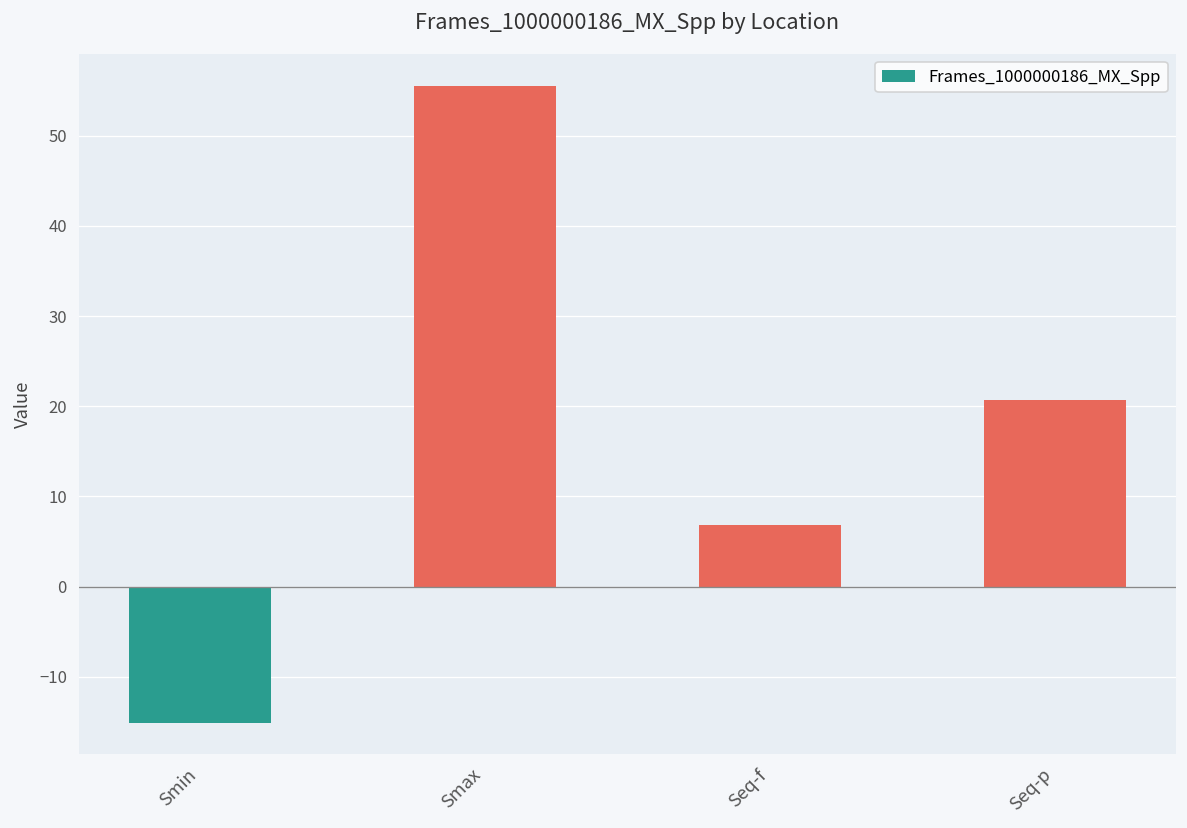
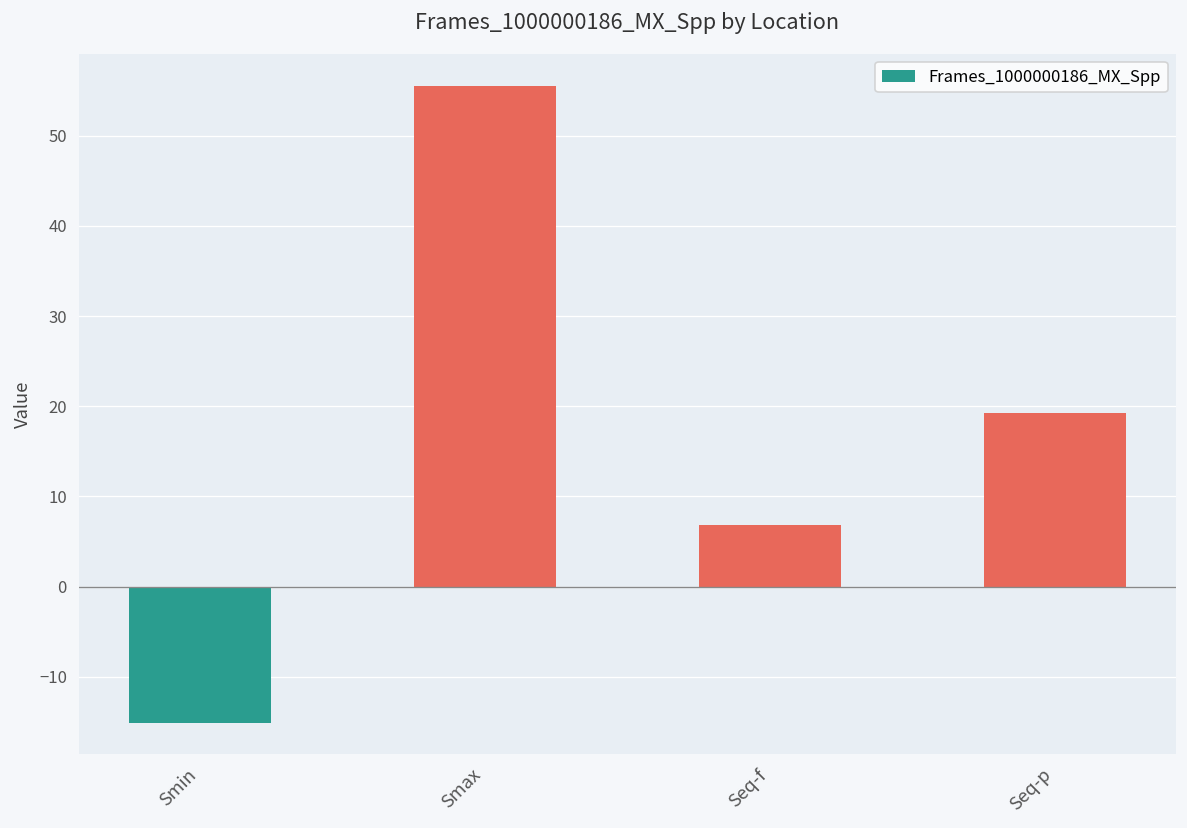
Seq-p: 21 -> 19
